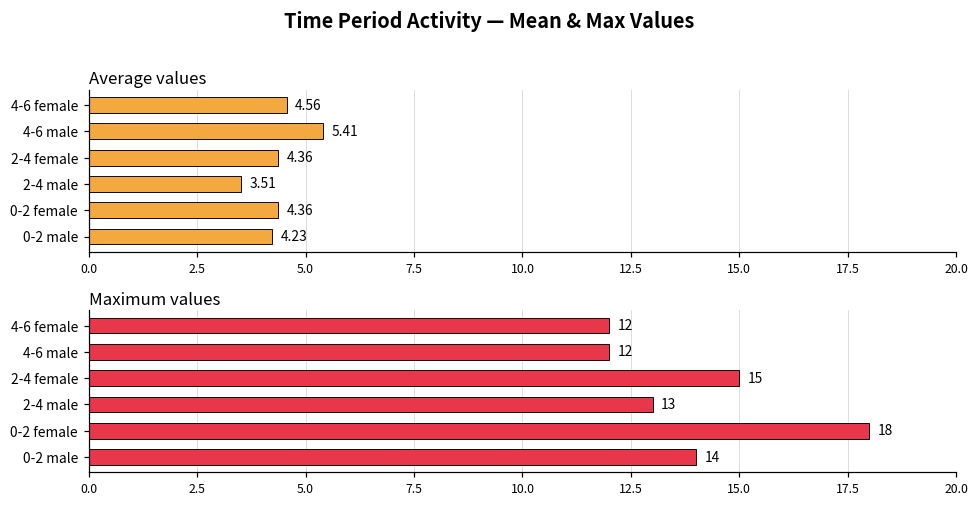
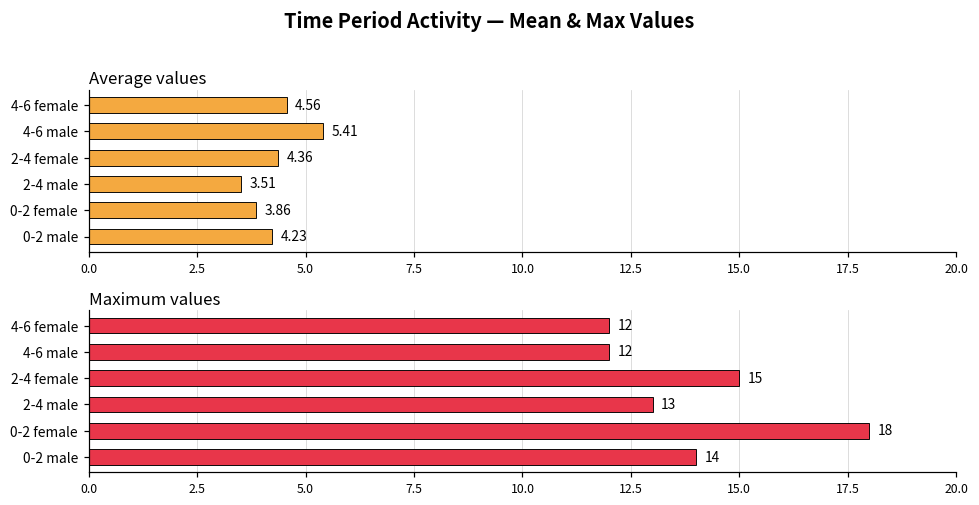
Average values, 0-2 female: 4.36 -> 3.86
